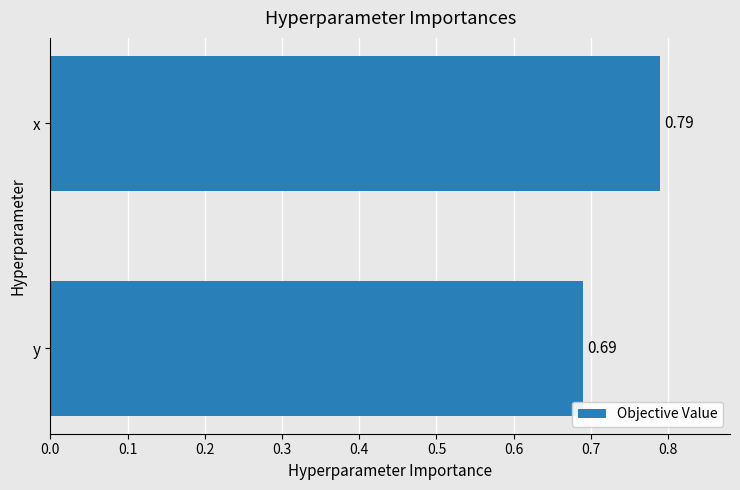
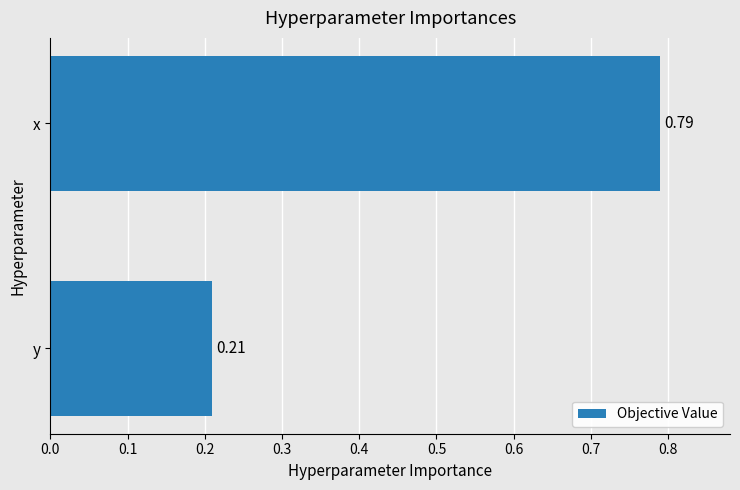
y: 0.69 -> 0.21
